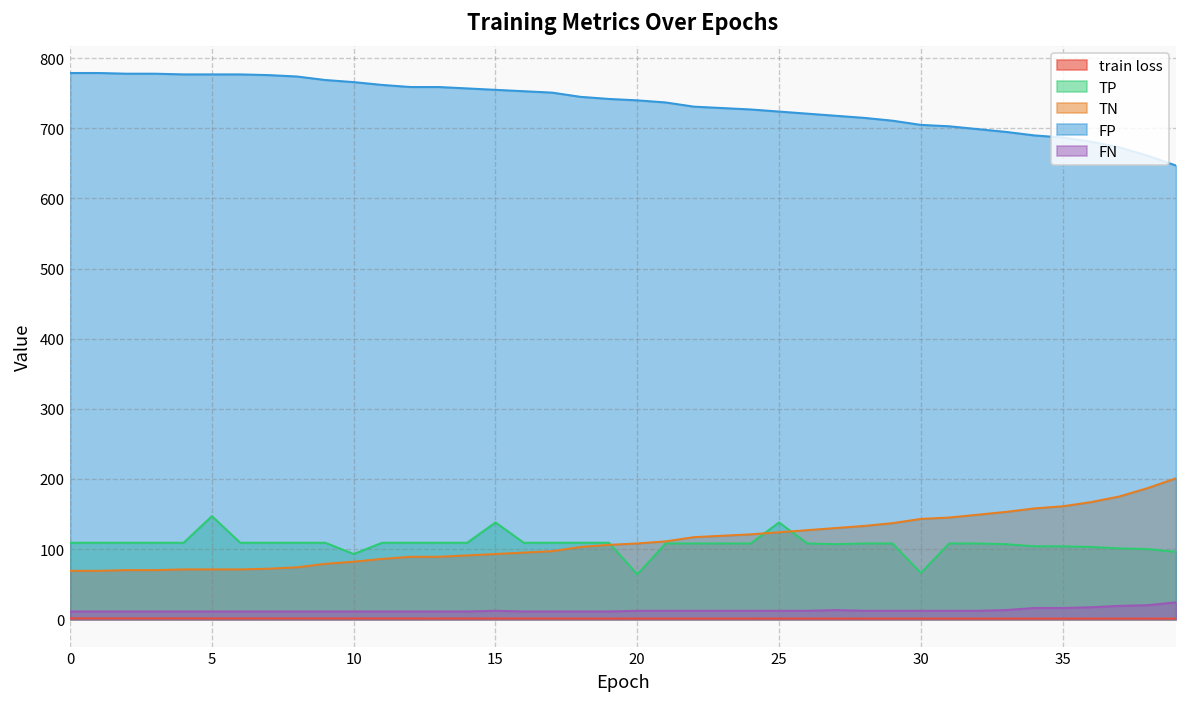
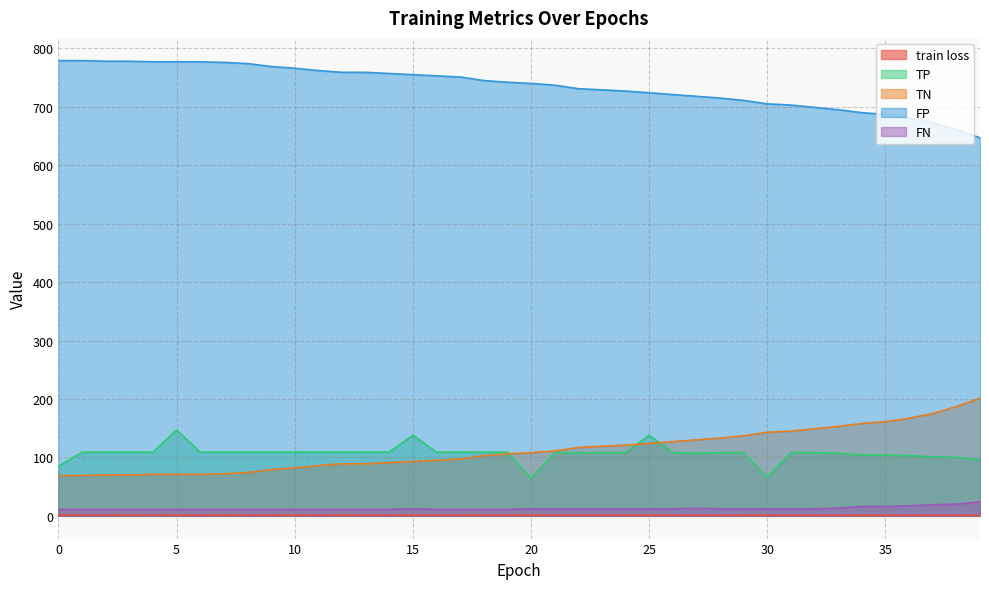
TP, 0: 110 -> 90
TP, 10: 90 -> 110
